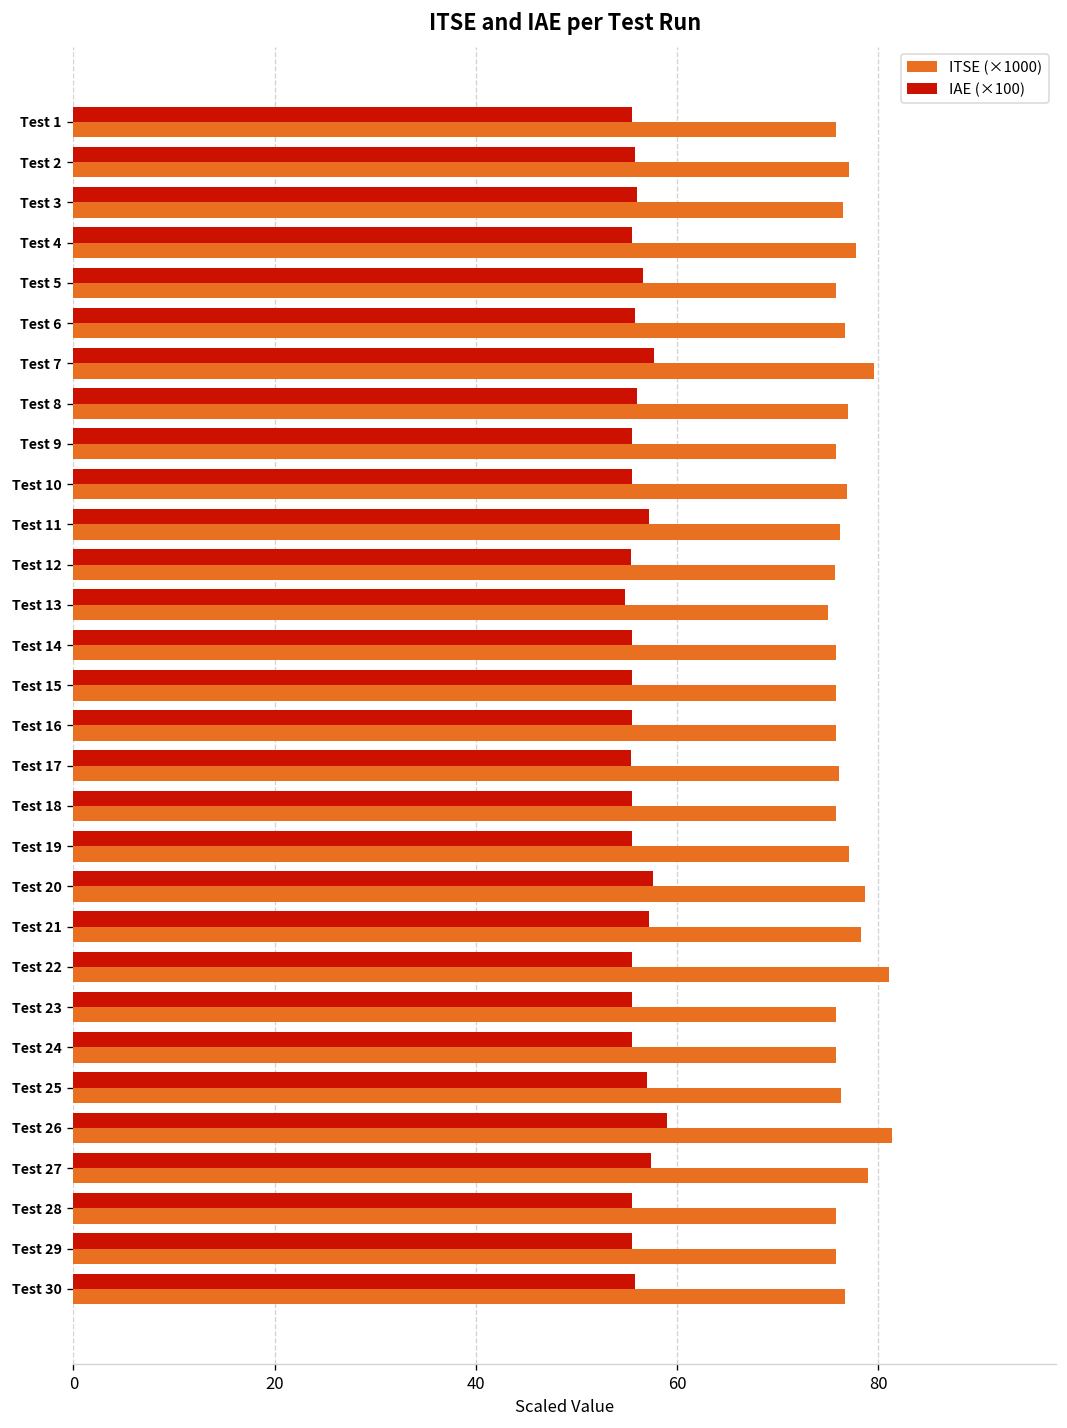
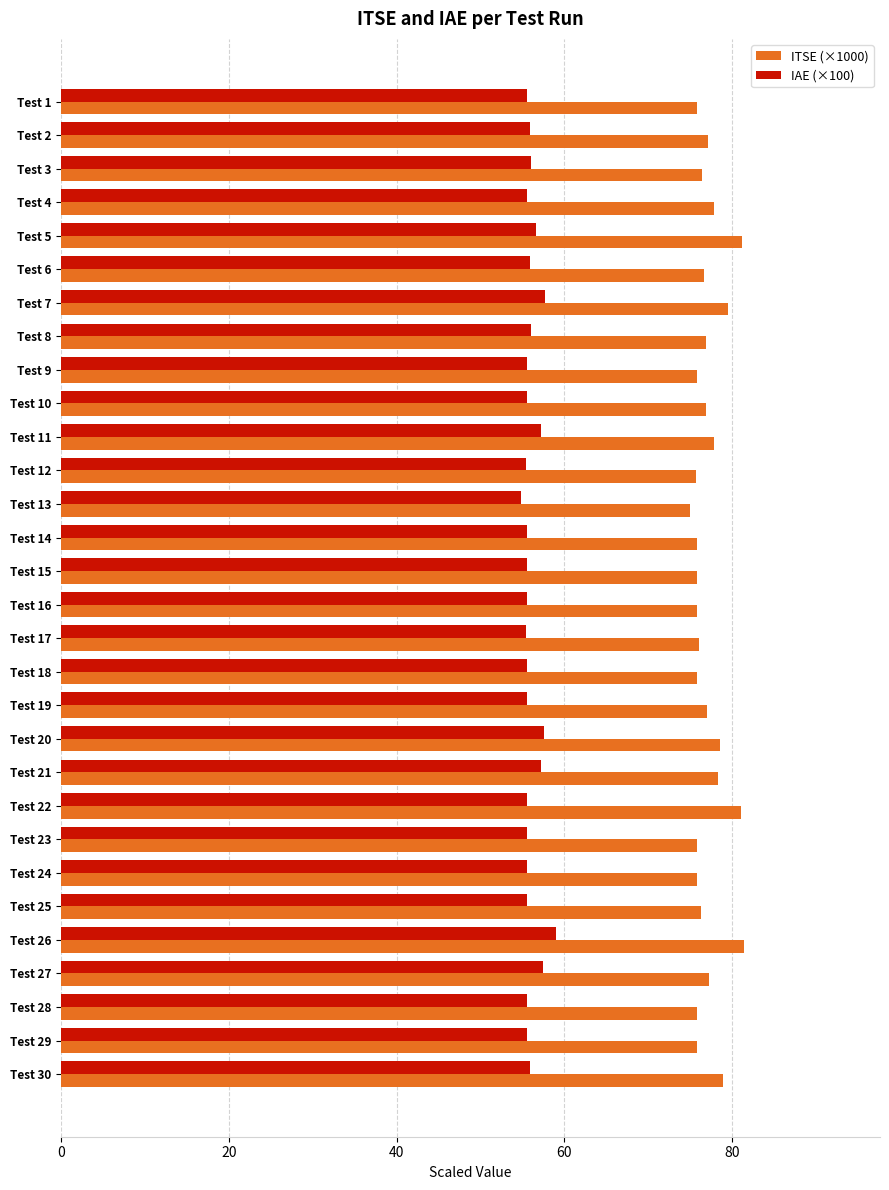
ITSE (×1000), Test 5: 76 -> 81
ITSE (×1000), Test 11: 76 -> 78
IAE (×100), Test 25: 57 -> 56
ITSE (×1000), Test 27: 79 -> 77
ITSE (×1000), Test 30: 77 -> 79
